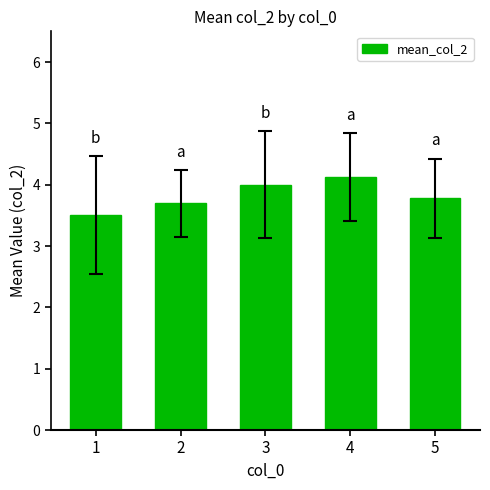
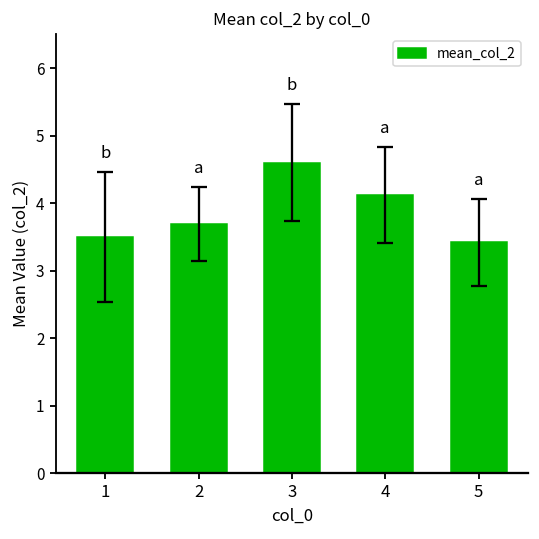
mean_col_2, 3: 4.0 -> 4.6
mean_col_2, 5: 3.8 -> 3.4
